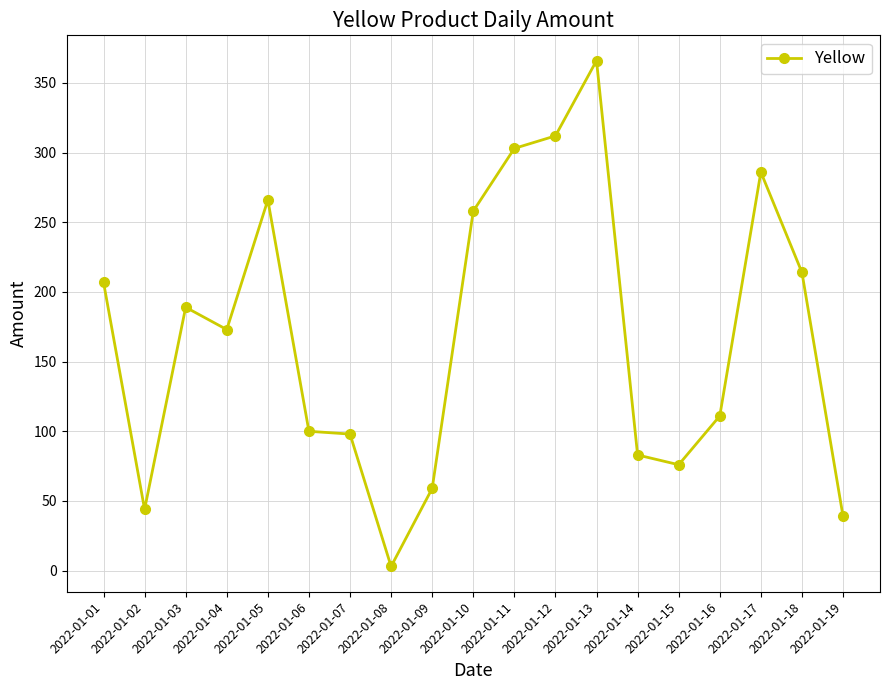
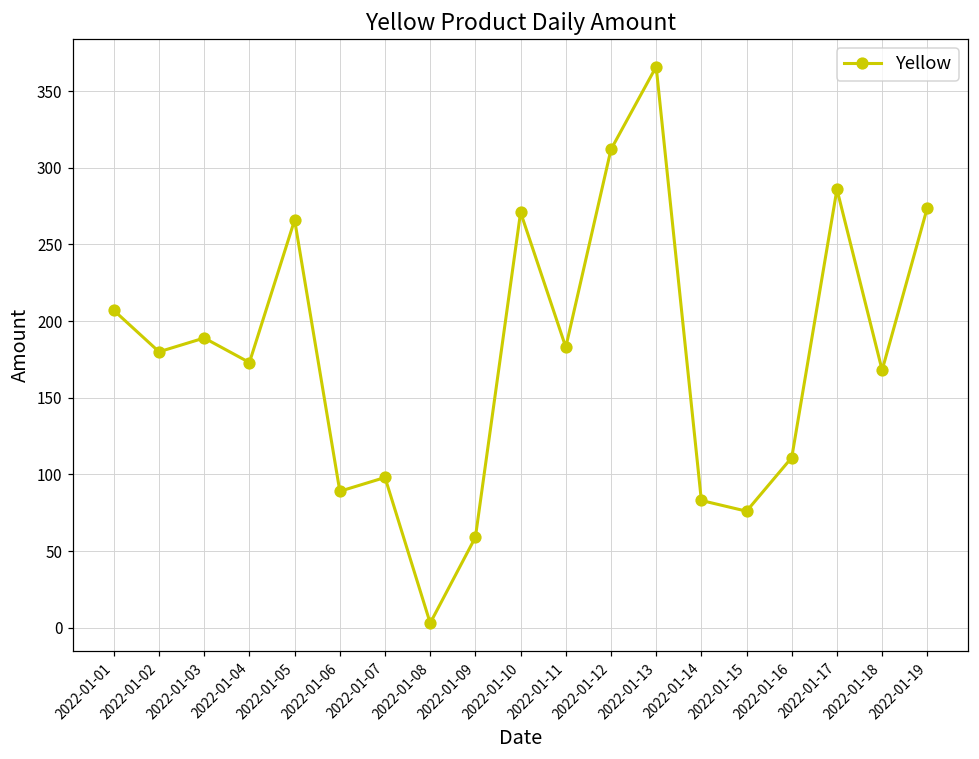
2022-01-02: 44 -> 180
2022-01-06: 100 -> 89
2022-01-10: 258 -> 271
2022-01-11: 303 -> 183
2022-01-18: 214 -> 168
2022-01-19: 39 -> 274
